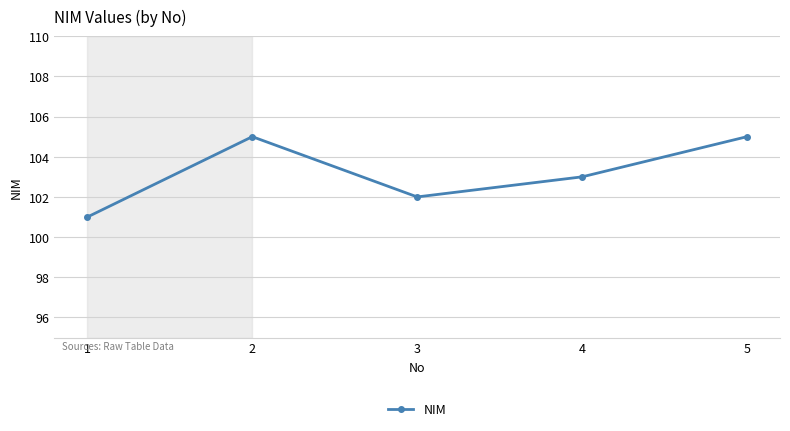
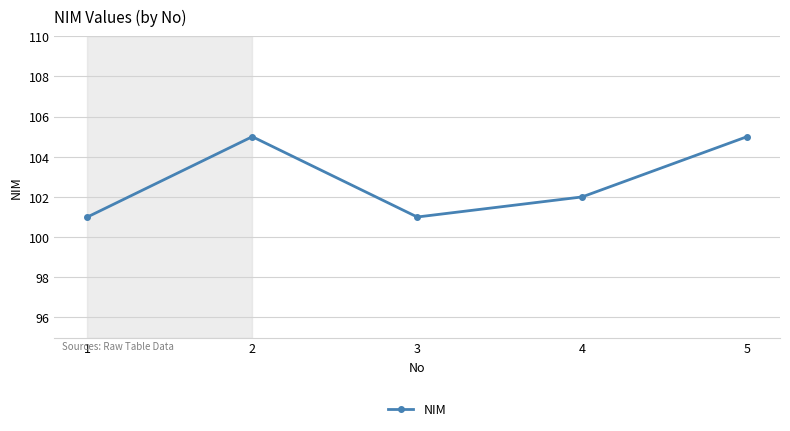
3: 102 -> 101
4: 103 -> 102
